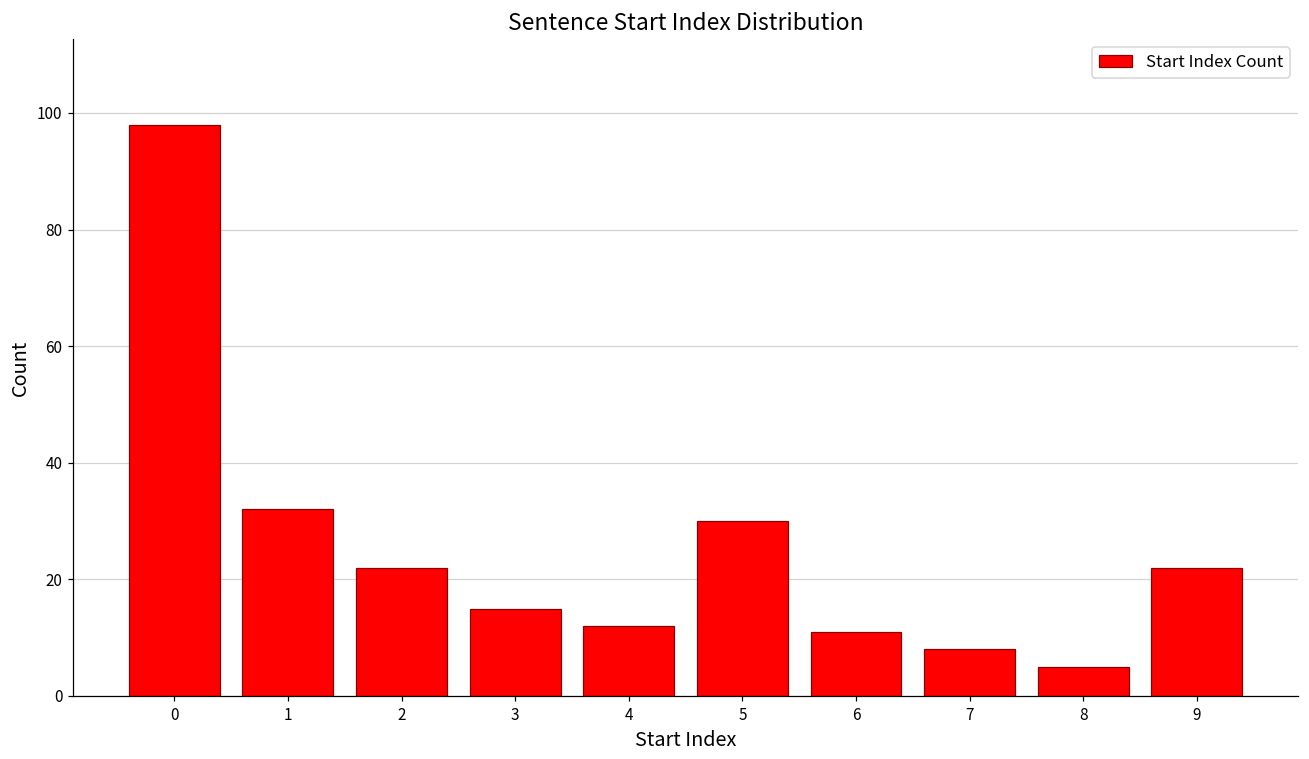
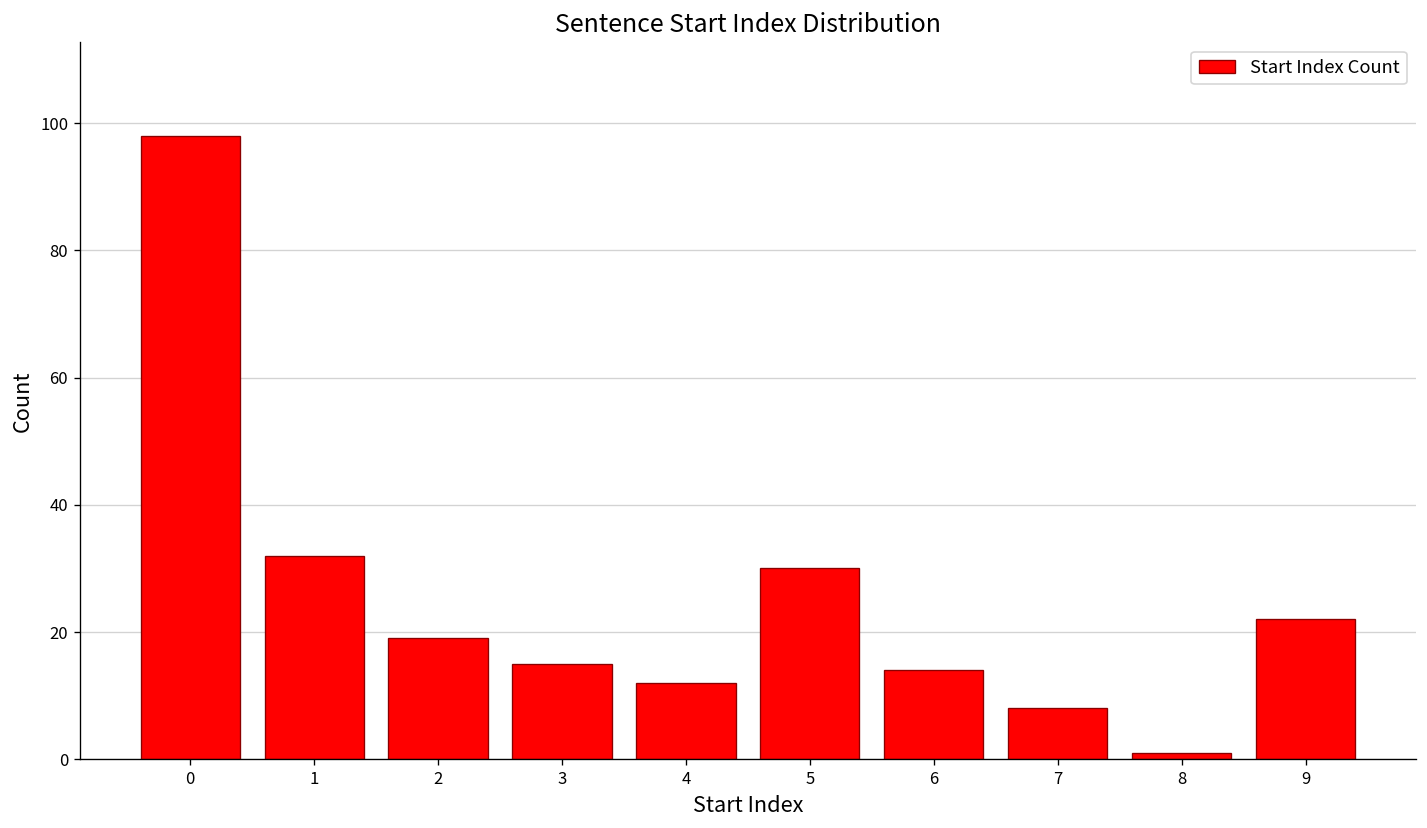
2: 22 -> 19
6: 11 -> 14
8: 5 -> 1
